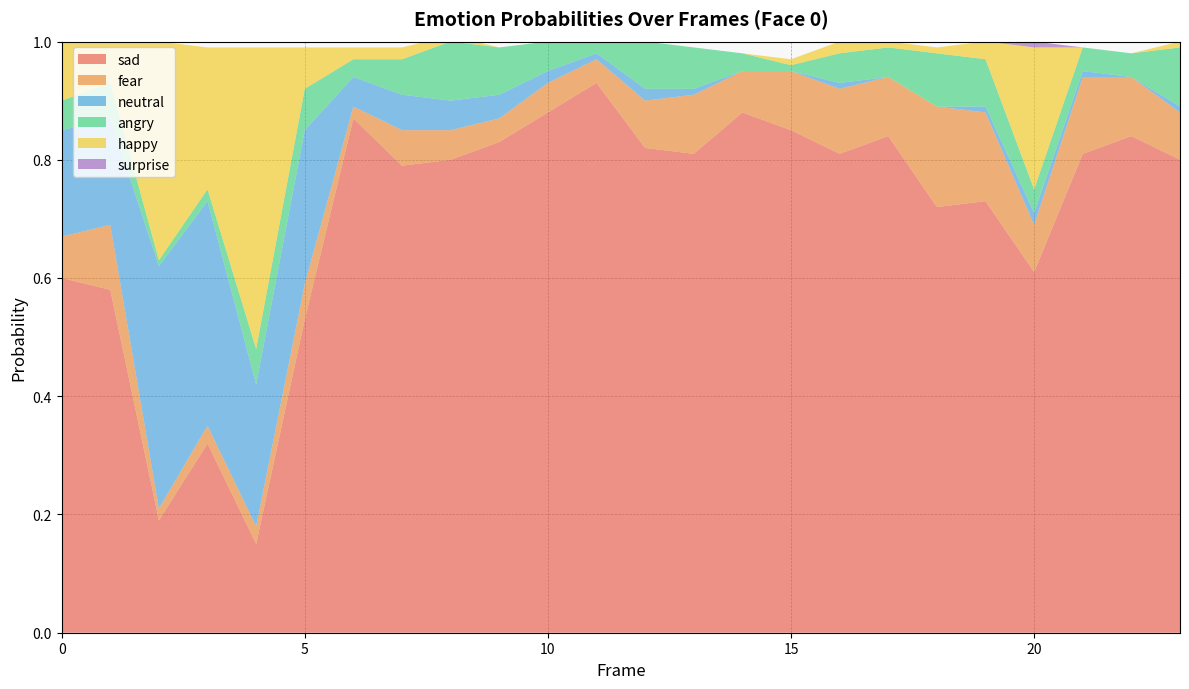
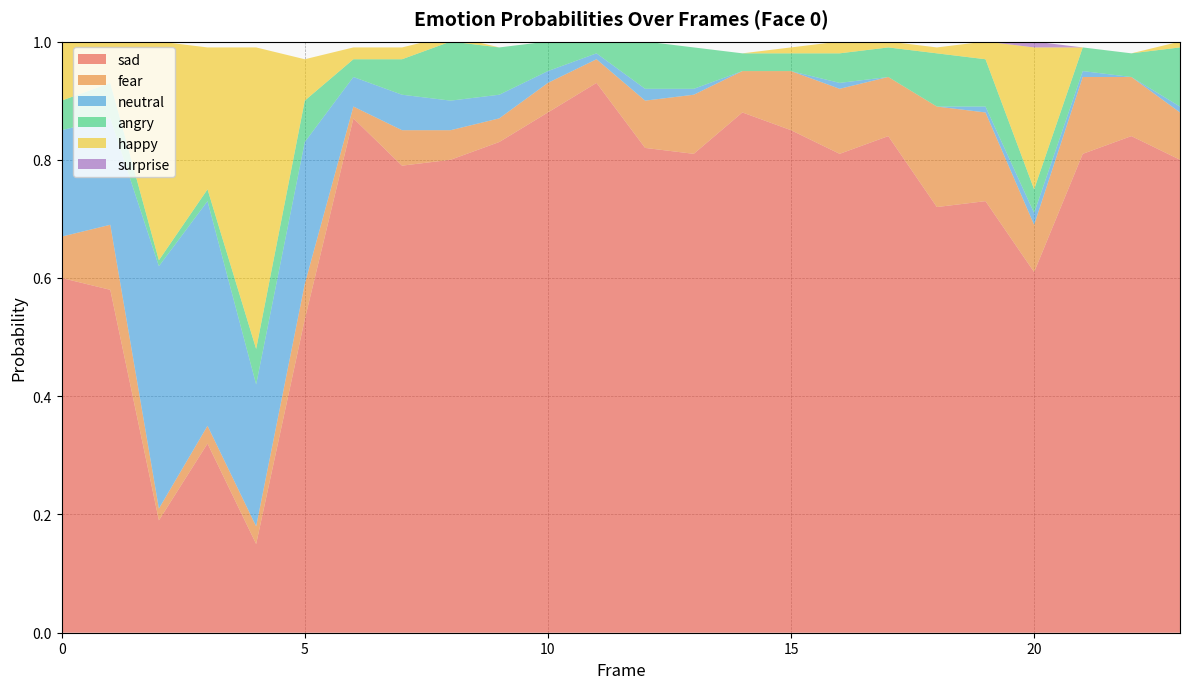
neutral, 5: 0.26 -> 0.24
angry, 15: 0.01 -> 0.03
